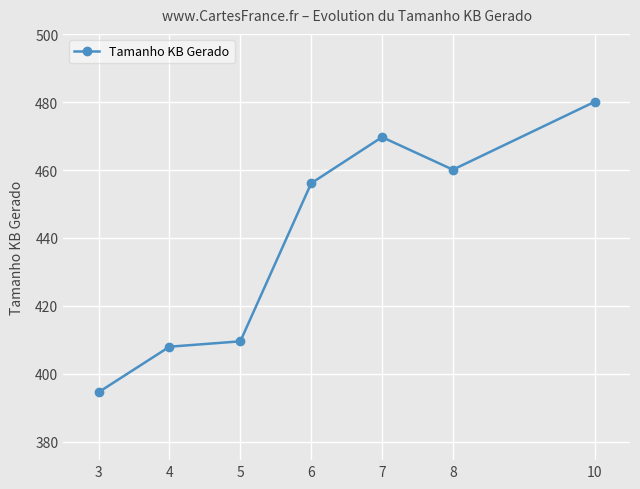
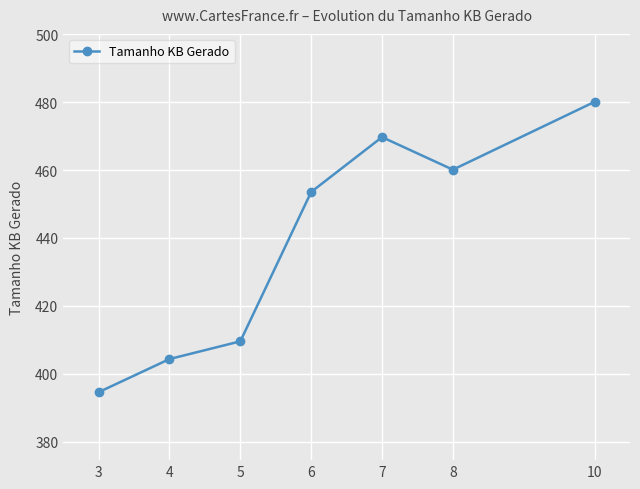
4: 408 -> 404
6: 456 -> 454
